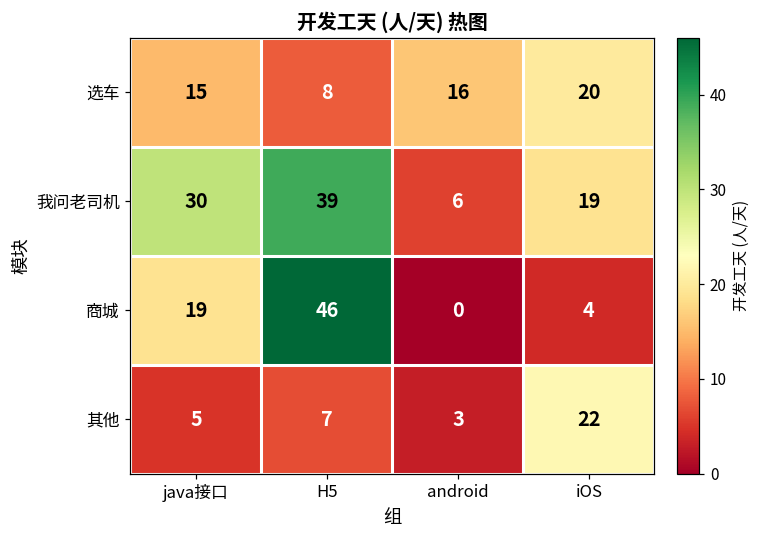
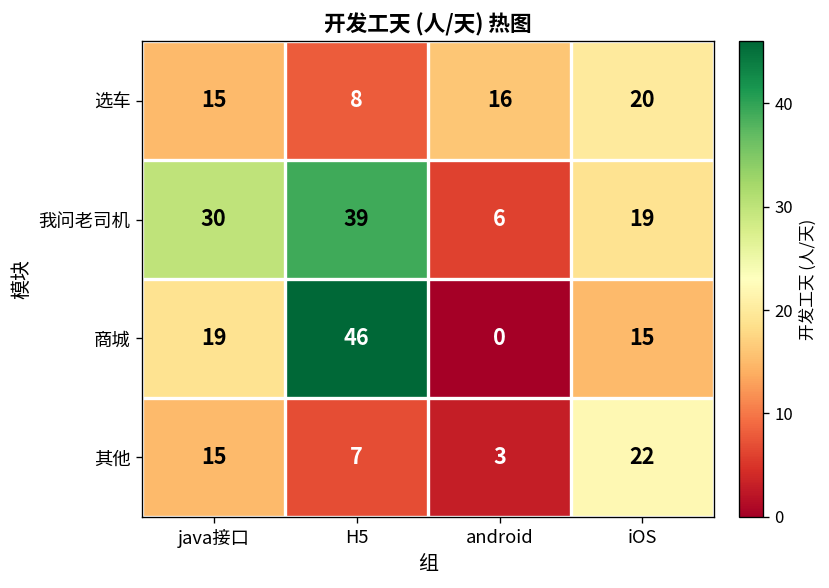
商城, iOS: 4 -> 15
其他, java接口: 5 -> 15
